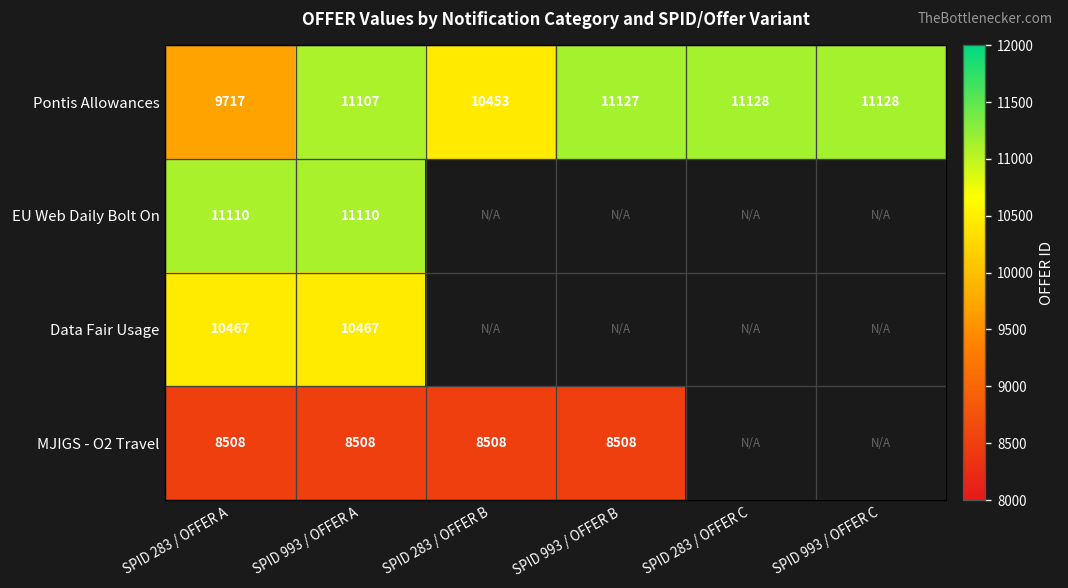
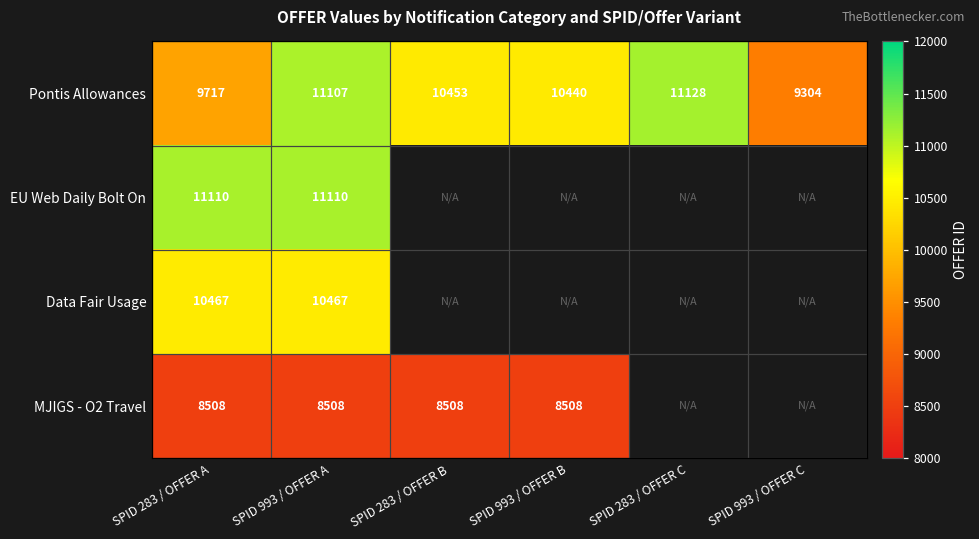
Pontis Allowances, SPID 993 / OFFER B: 11127 -> 10440
Pontis Allowances, SPID 993 / OFFER C: 11128 -> 9304
